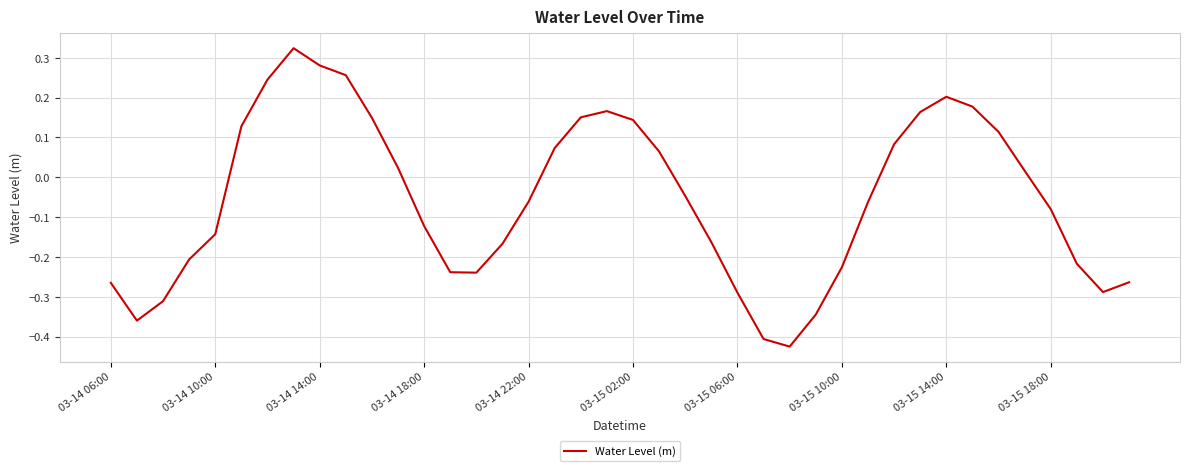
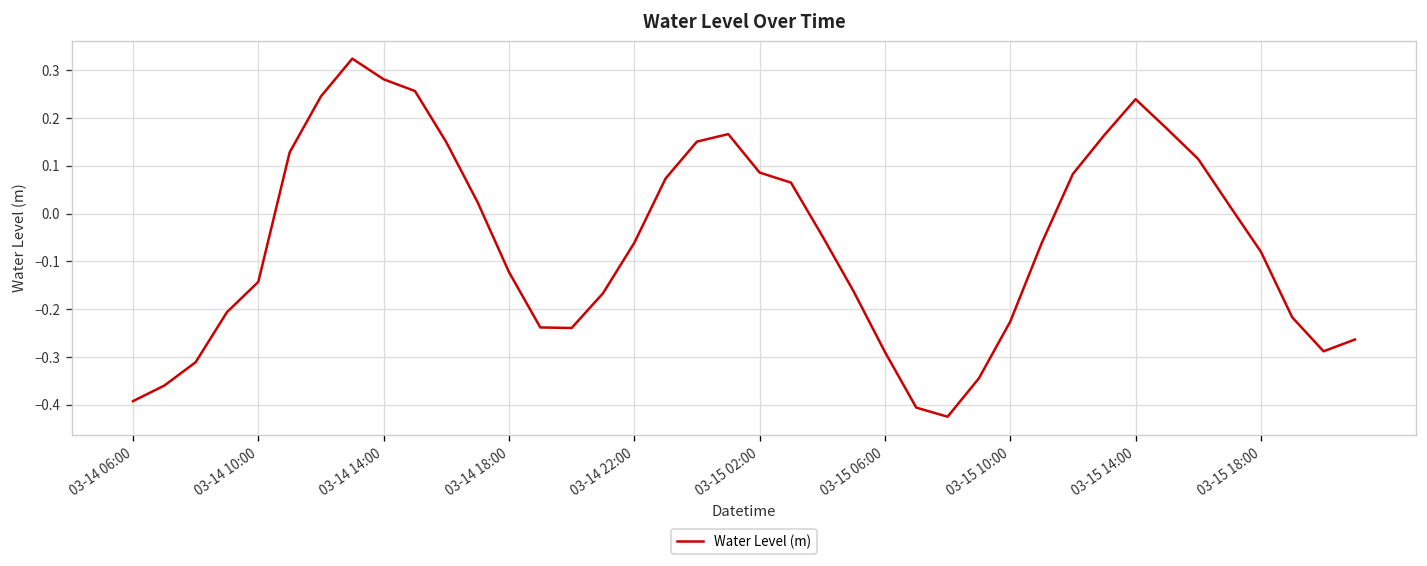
03-14 06:00: -0.26 -> -0.39
03-15 02:00: 0.14 -> 0.09
03-15 14:00: 0.20 -> 0.24
